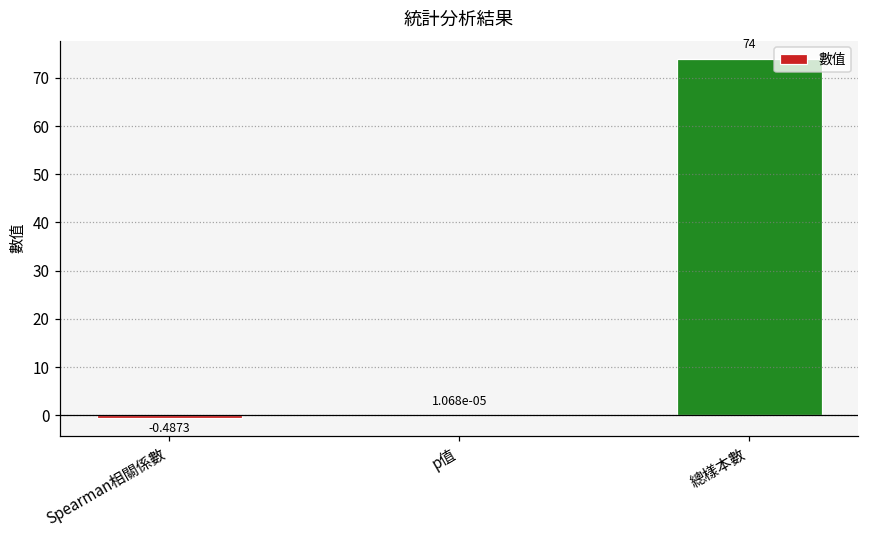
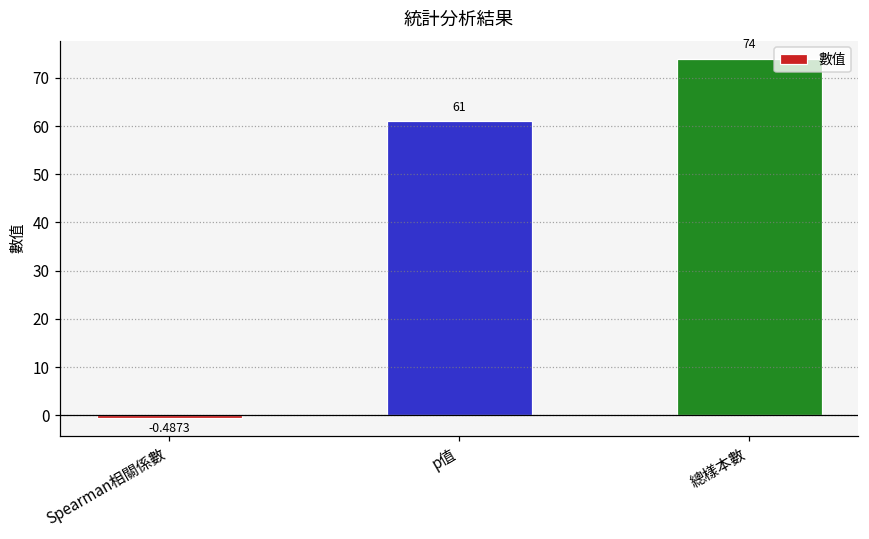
p值: 1.068e-05 -> 61
